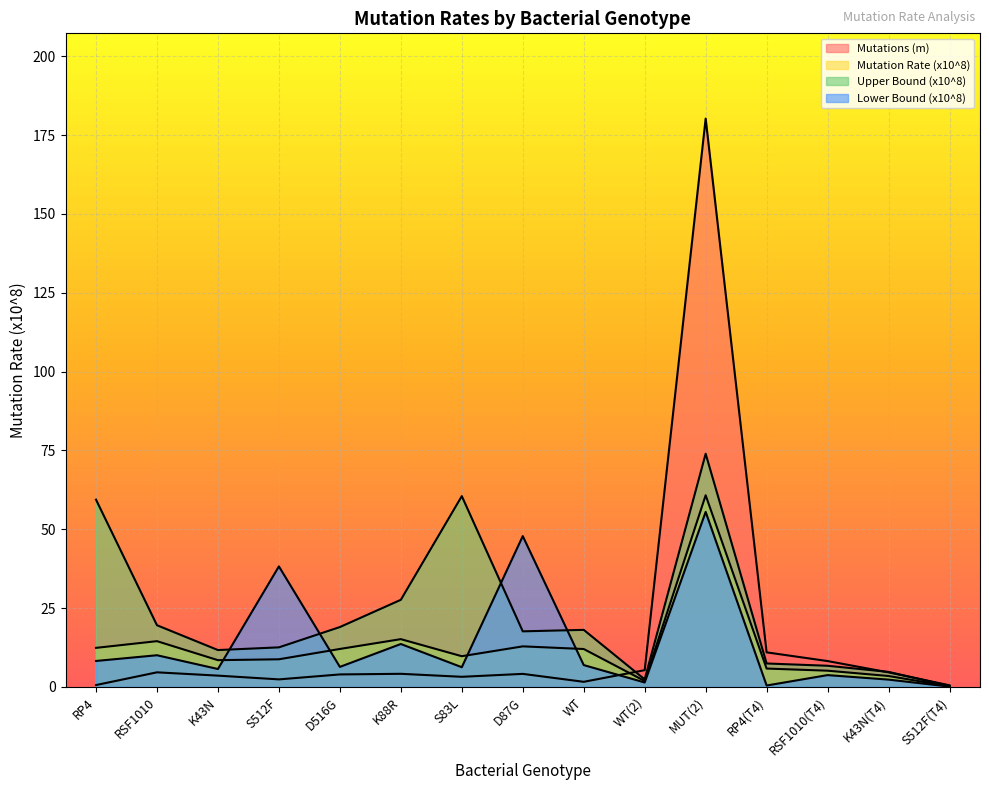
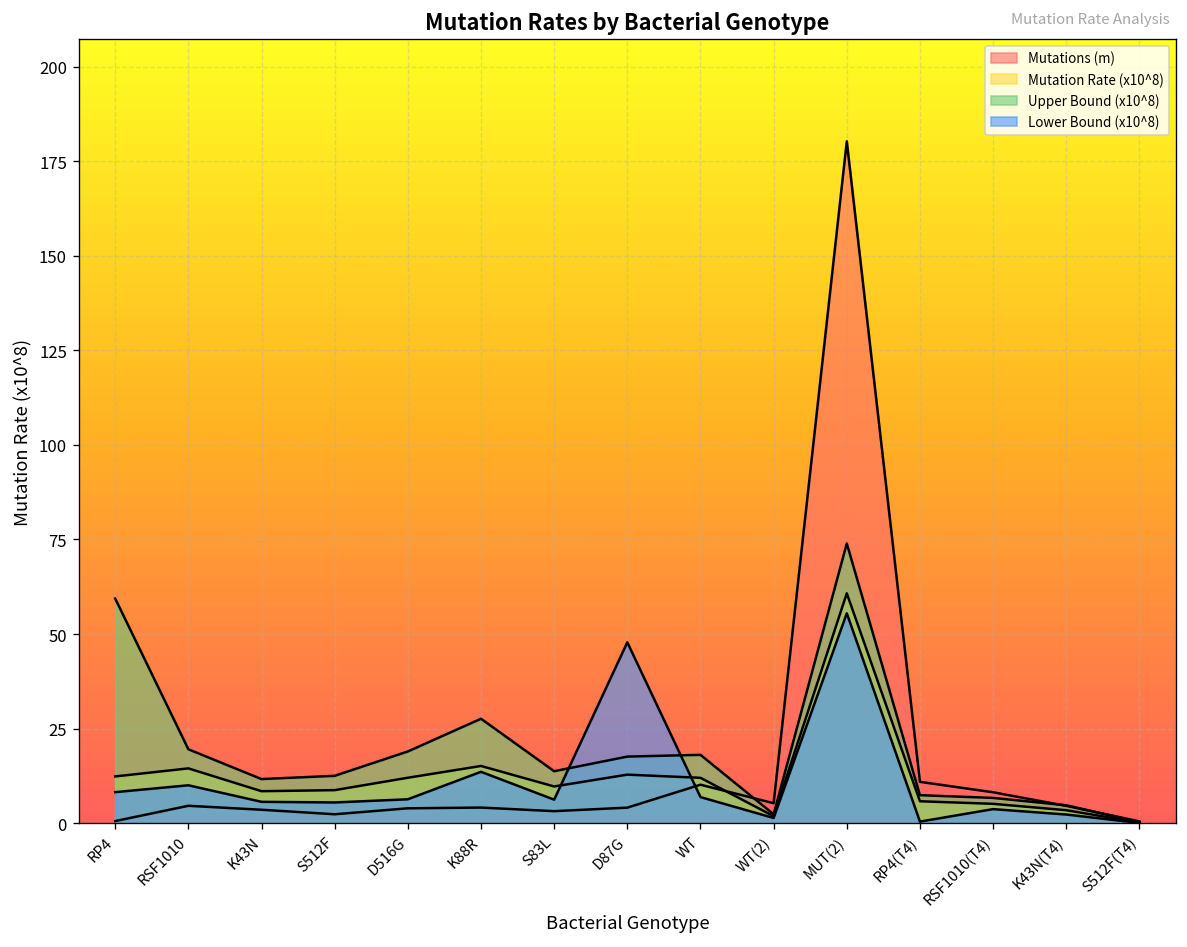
Lower Bound (x10^8), S512F: 38 -> 5
Upper Bound (x10^8), S83L: 60 -> 14
Mutations (m), WT: 2 -> 10
